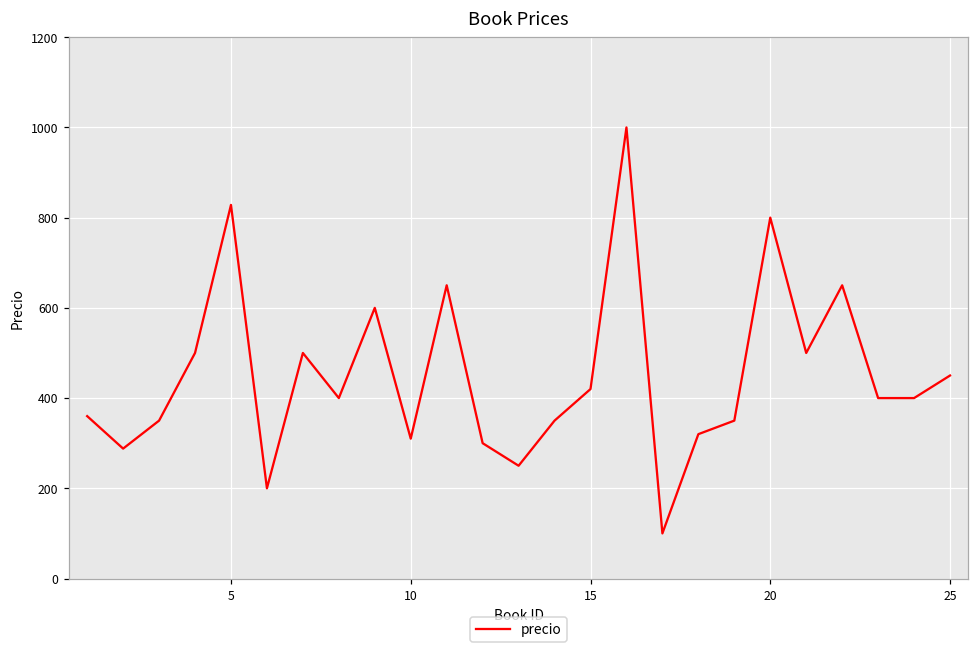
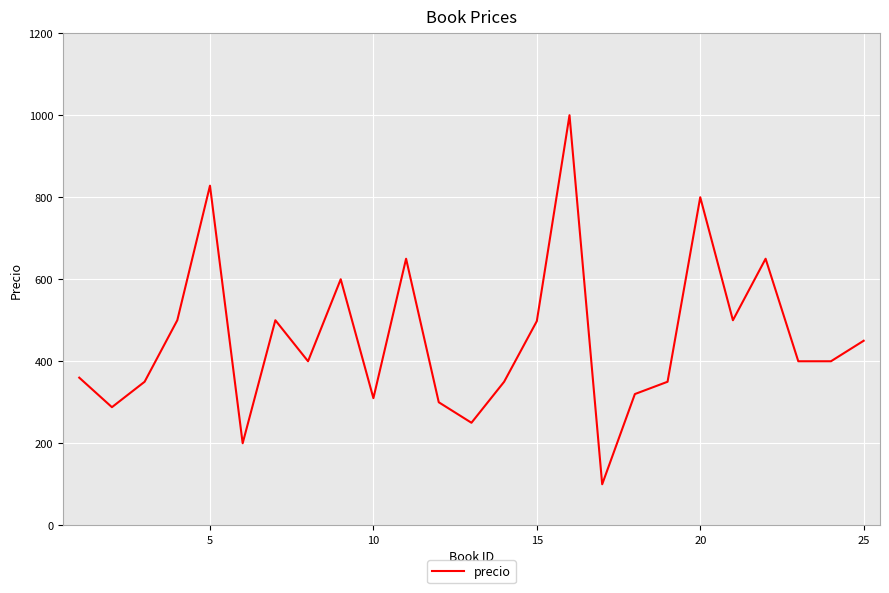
15: 420 -> 500
